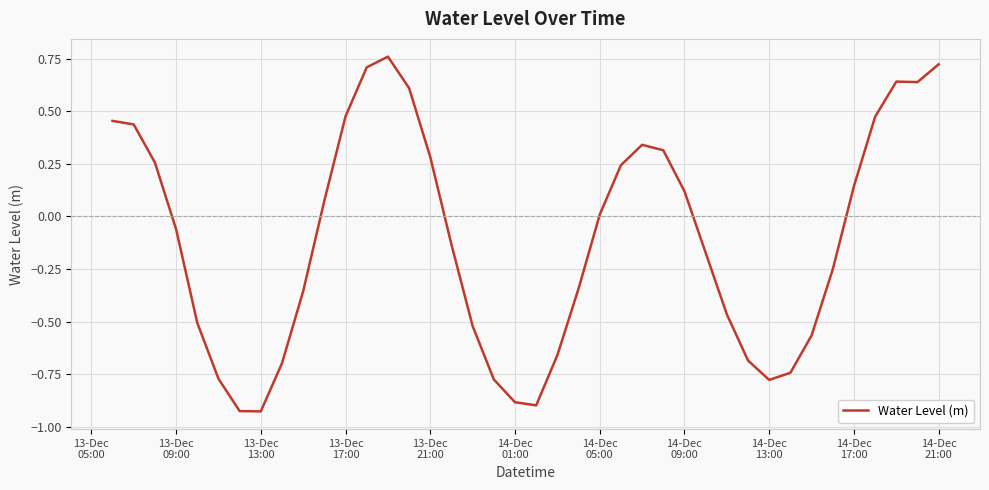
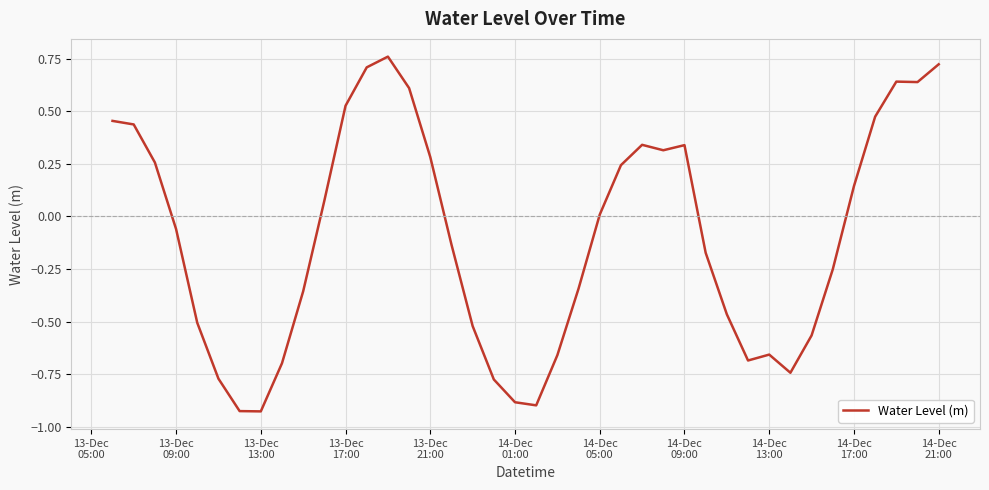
13-Dec 17:00: 0.48 -> 0.53
14-Dec 09:00: 0.12 -> 0.34
14-Dec 13:00: -0.78 -> -0.66
